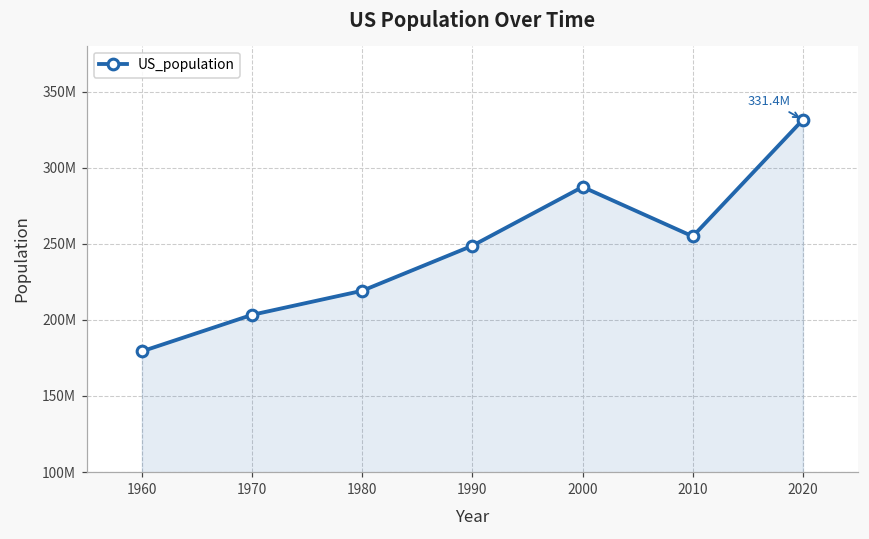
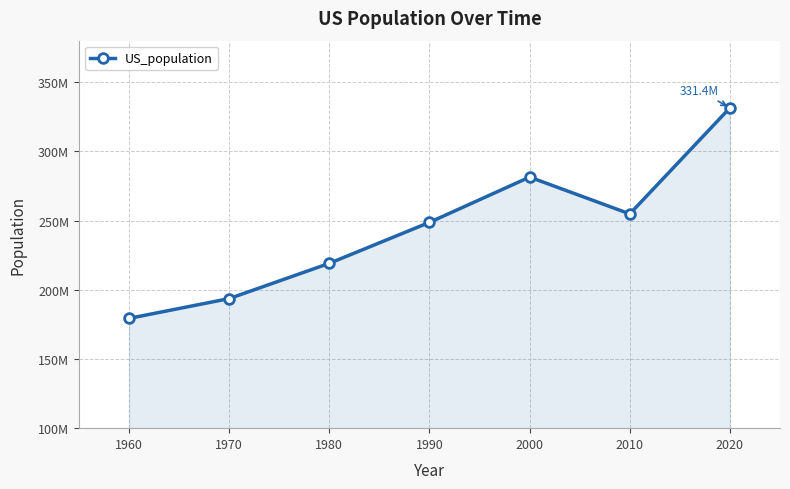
1970: 203000000 -> 194000000
2000: 287000000 -> 281000000
